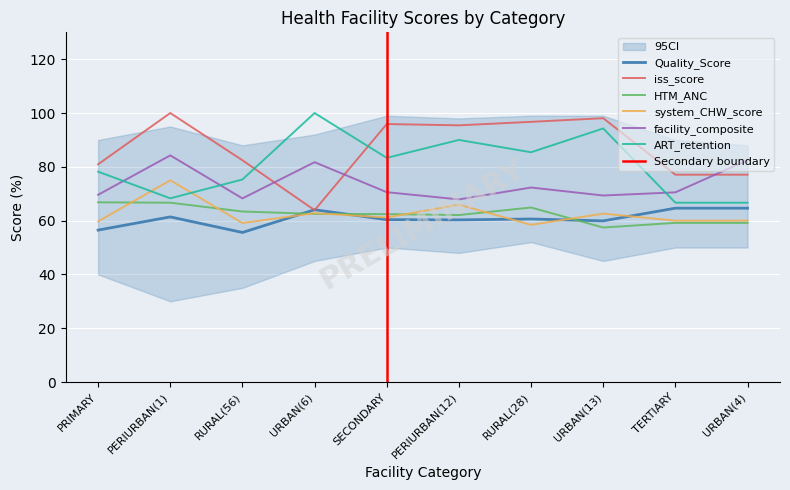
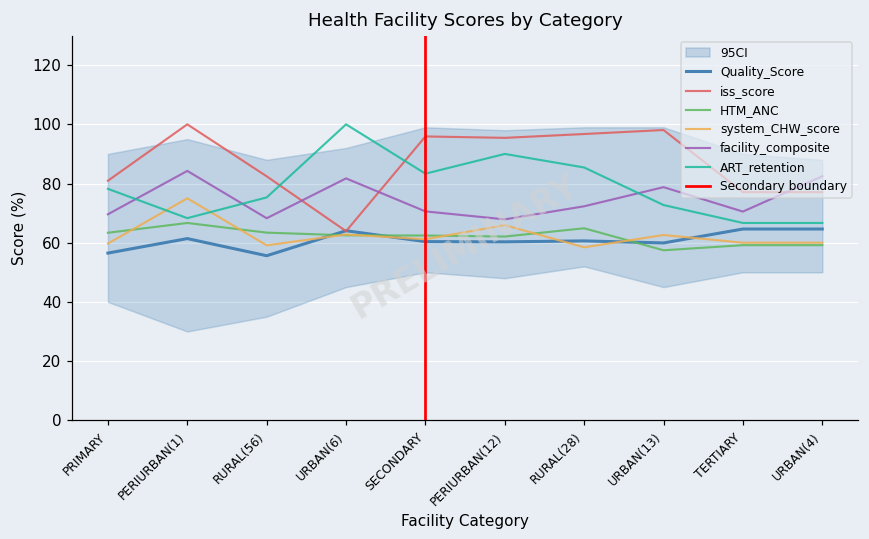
HTM_ANC, PRIMARY: 67 -> 63
facility_composite, URBAN(13): 69 -> 79
ART_retention, URBAN(13): 94 -> 73
